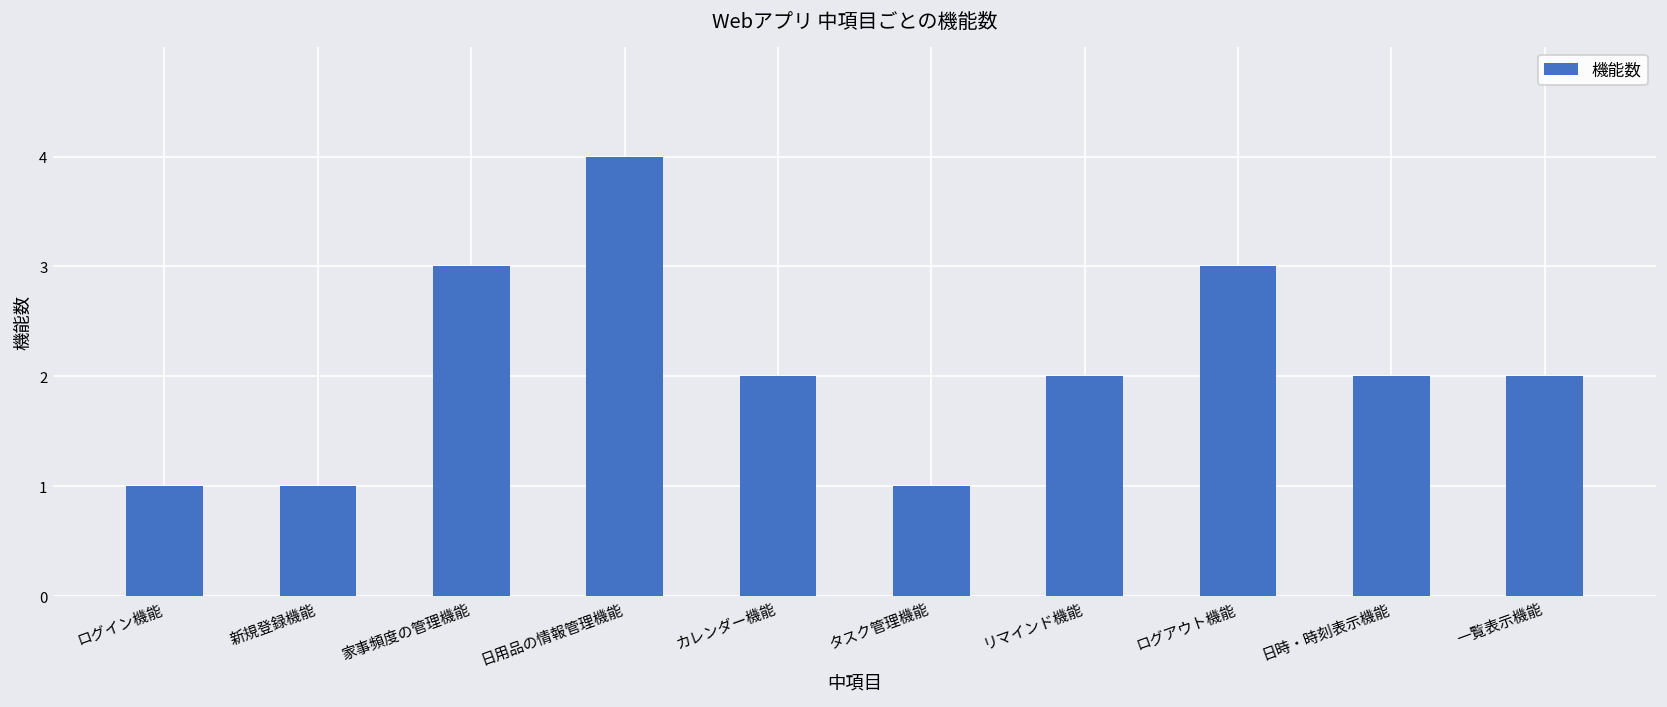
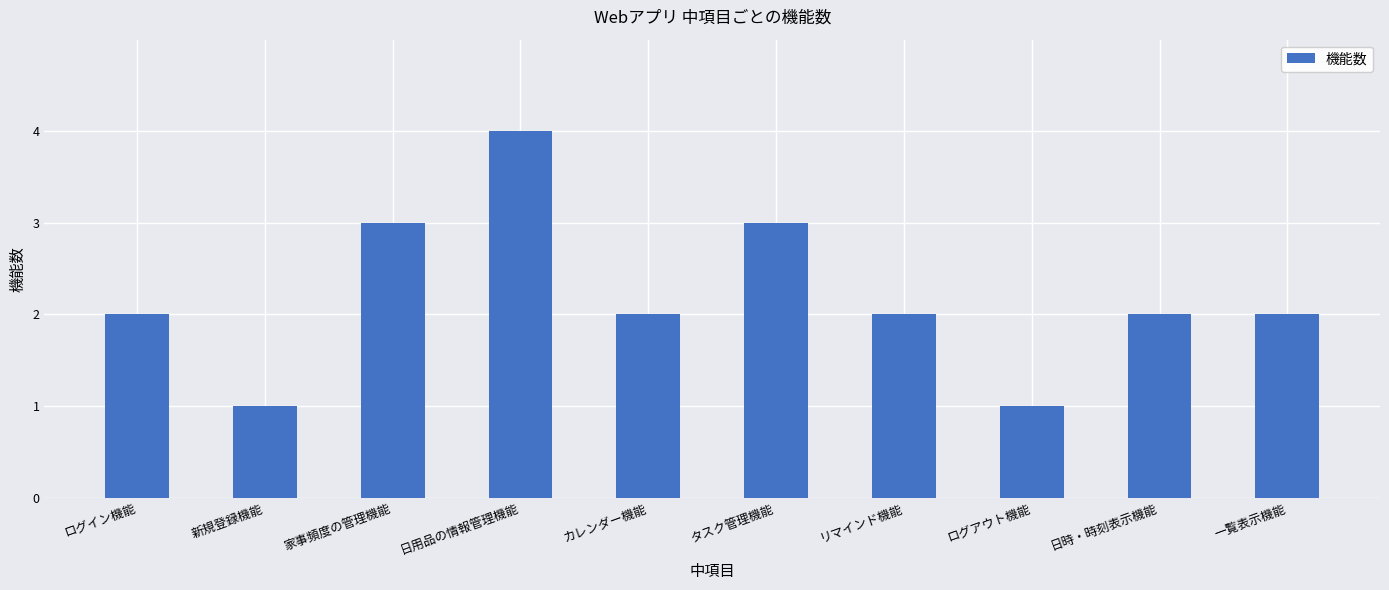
ログイン機能: 1 -> 2
タスク管理機能: 1 -> 3
ログアウト機能: 3 -> 1
